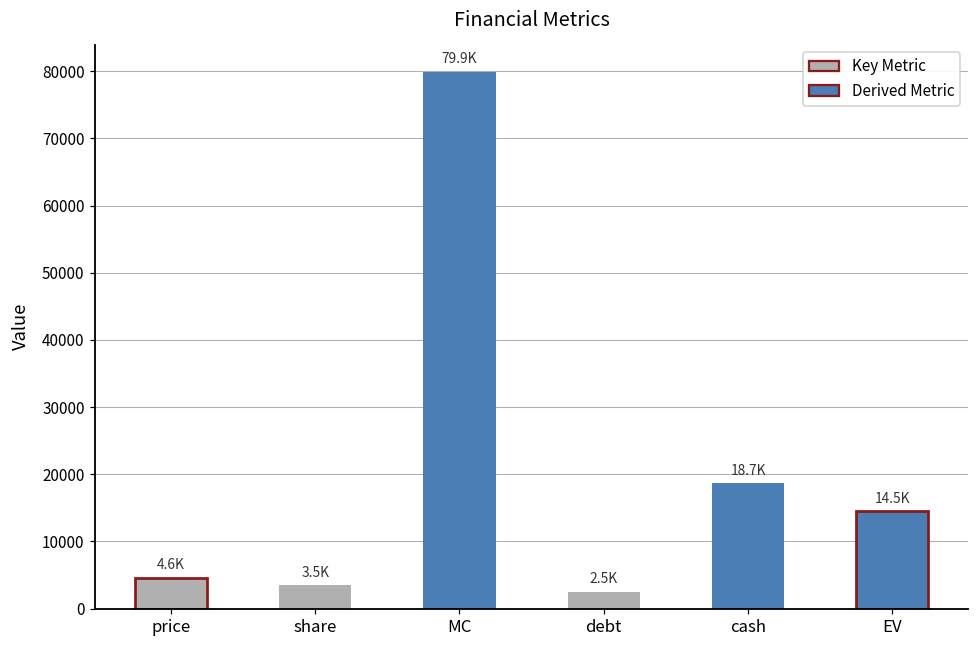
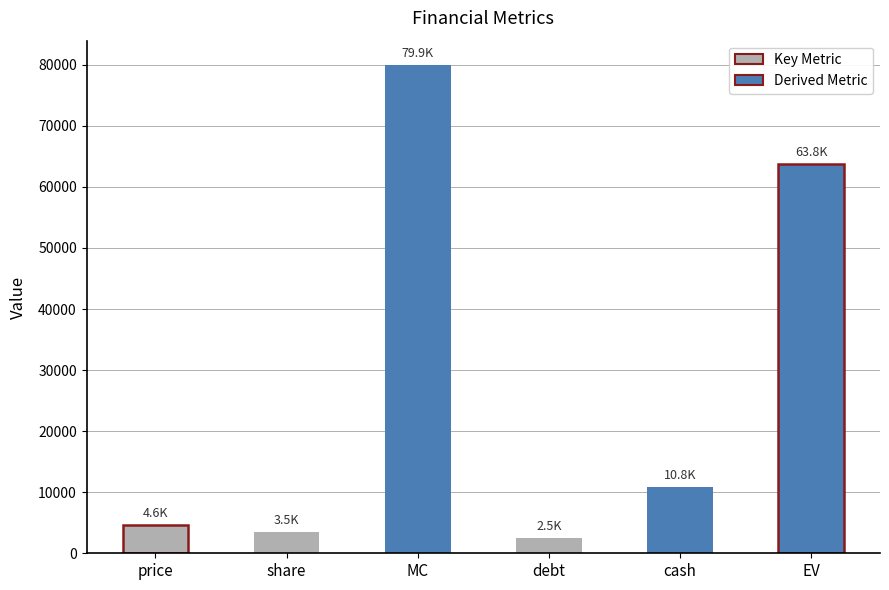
cash: 18.7K -> 10.8K
EV: 14.5K -> 63.8K
